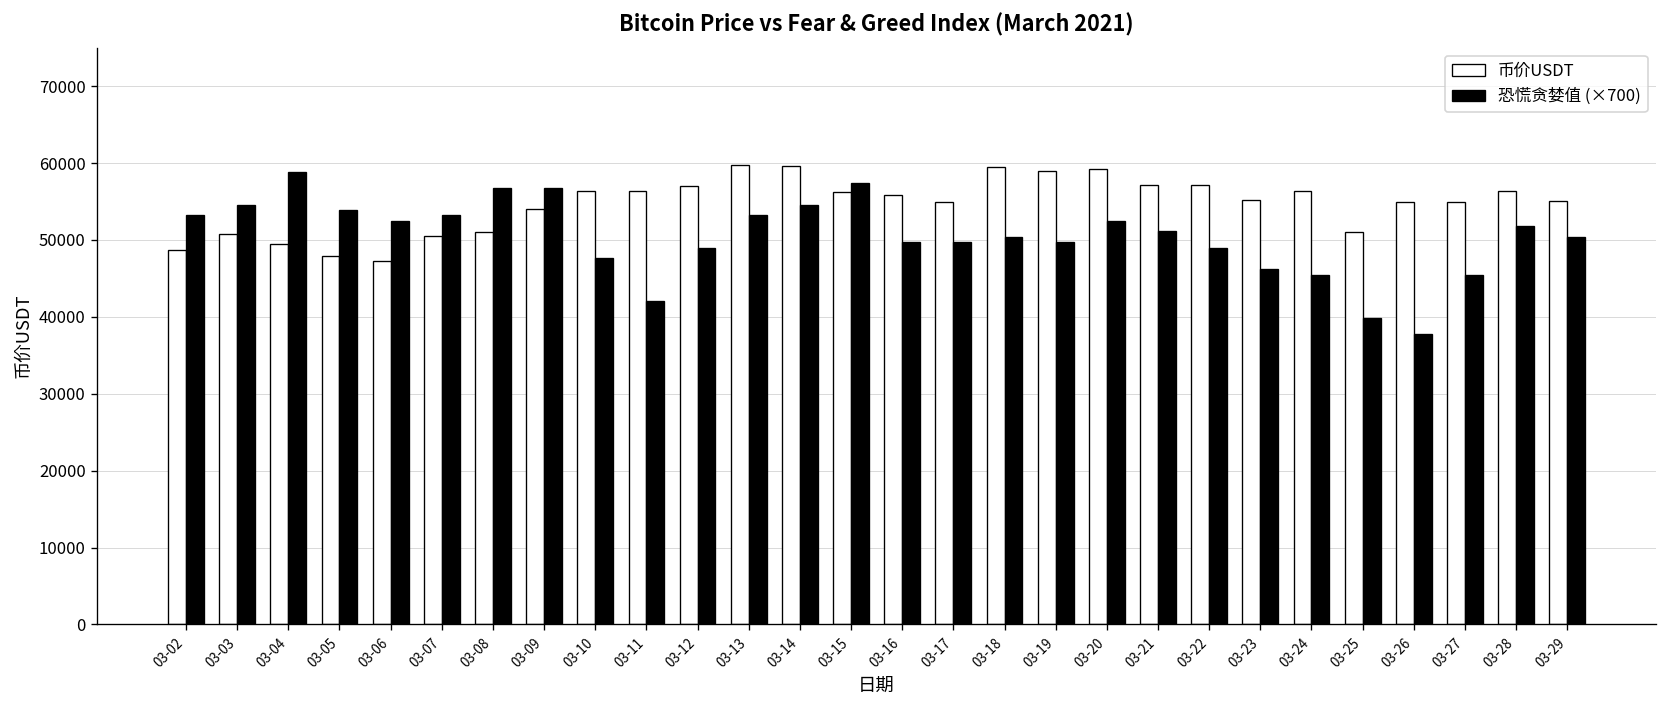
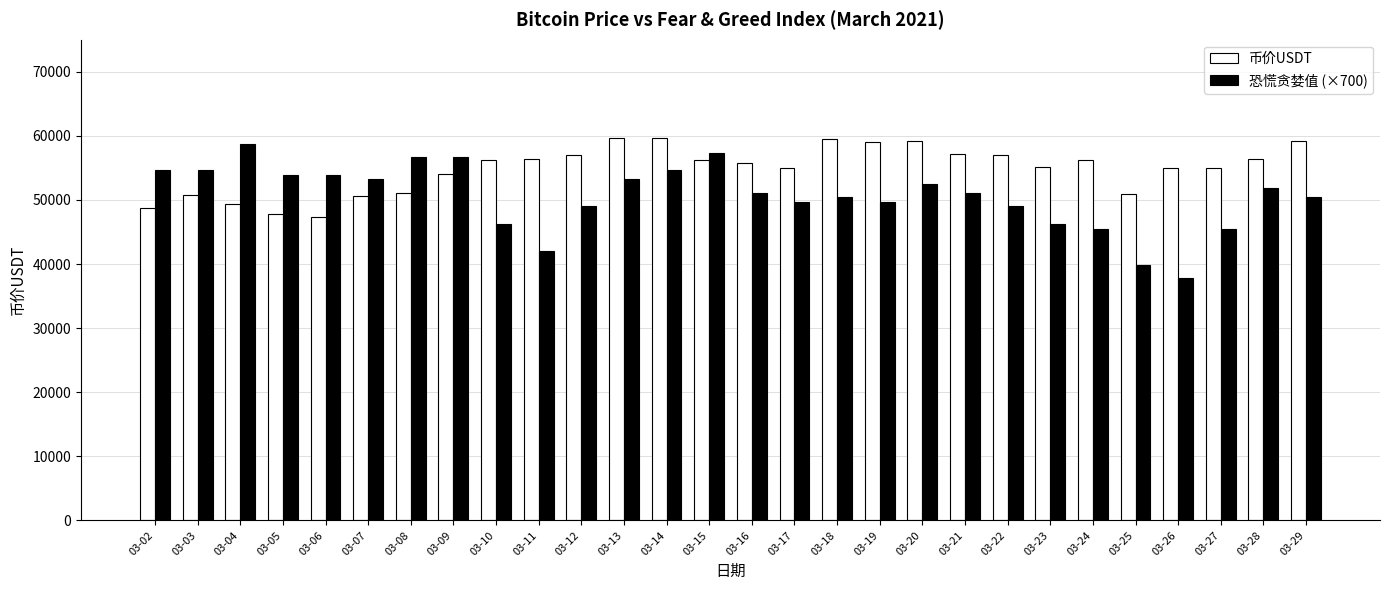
恐慌贪婪值 (×700), 03-02: 53000 -> 55000
恐慌贪婪值 (×700), 03-06: 53000 -> 54000
恐慌贪婪值 (×700), 03-10: 48000 -> 46000
恐慌贪婪值 (×700), 03-16: 50000 -> 51000
币价USDT, 03-29: 55000 -> 59000
